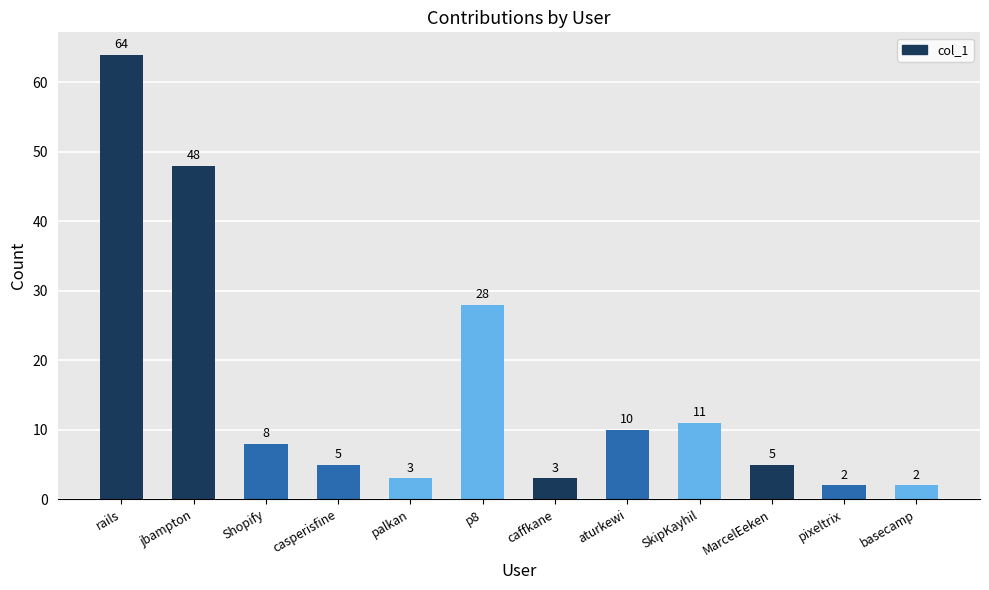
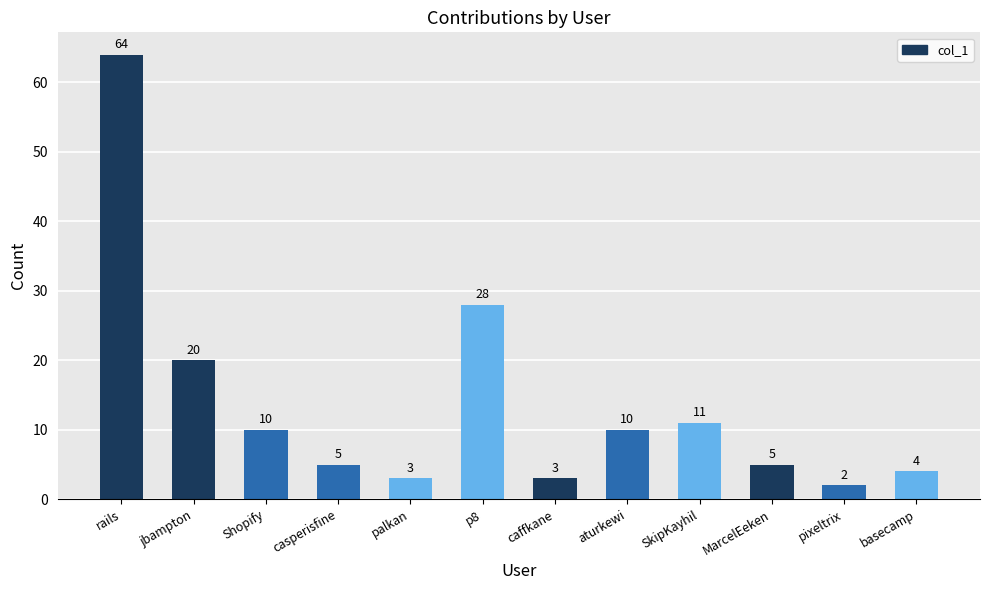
jbampton: 48 -> 20
Shopify: 8 -> 10
basecamp: 2 -> 4
